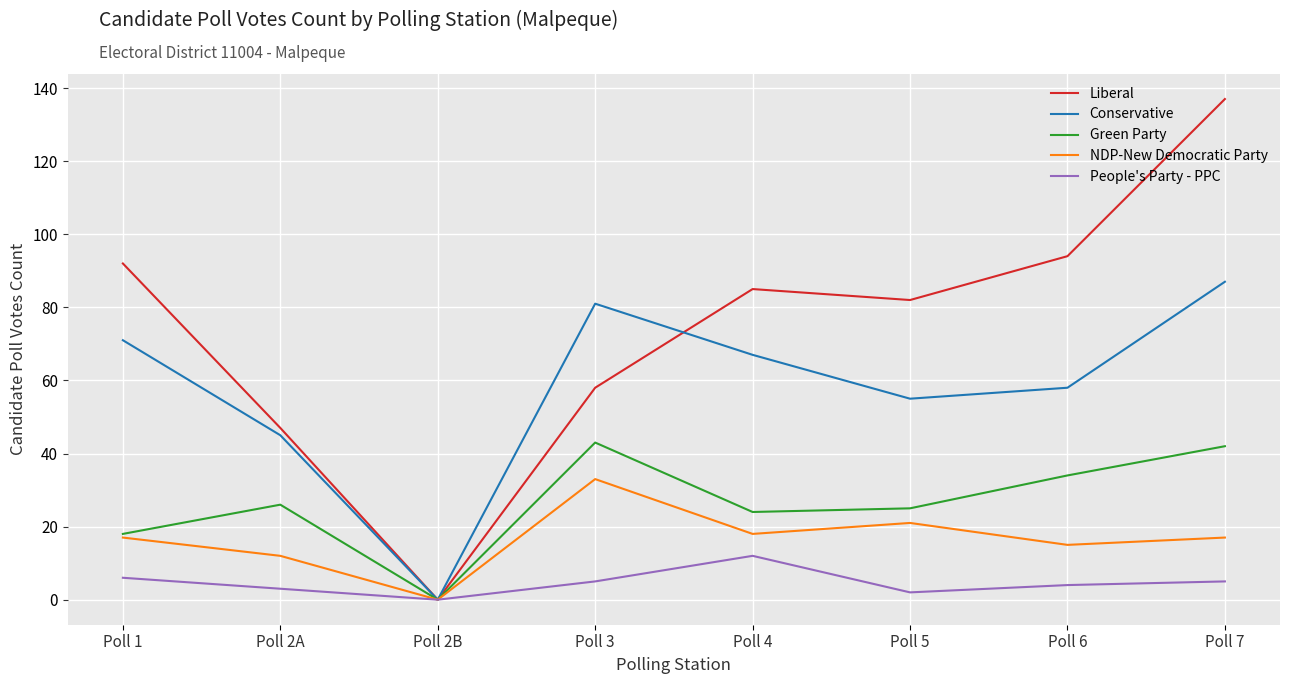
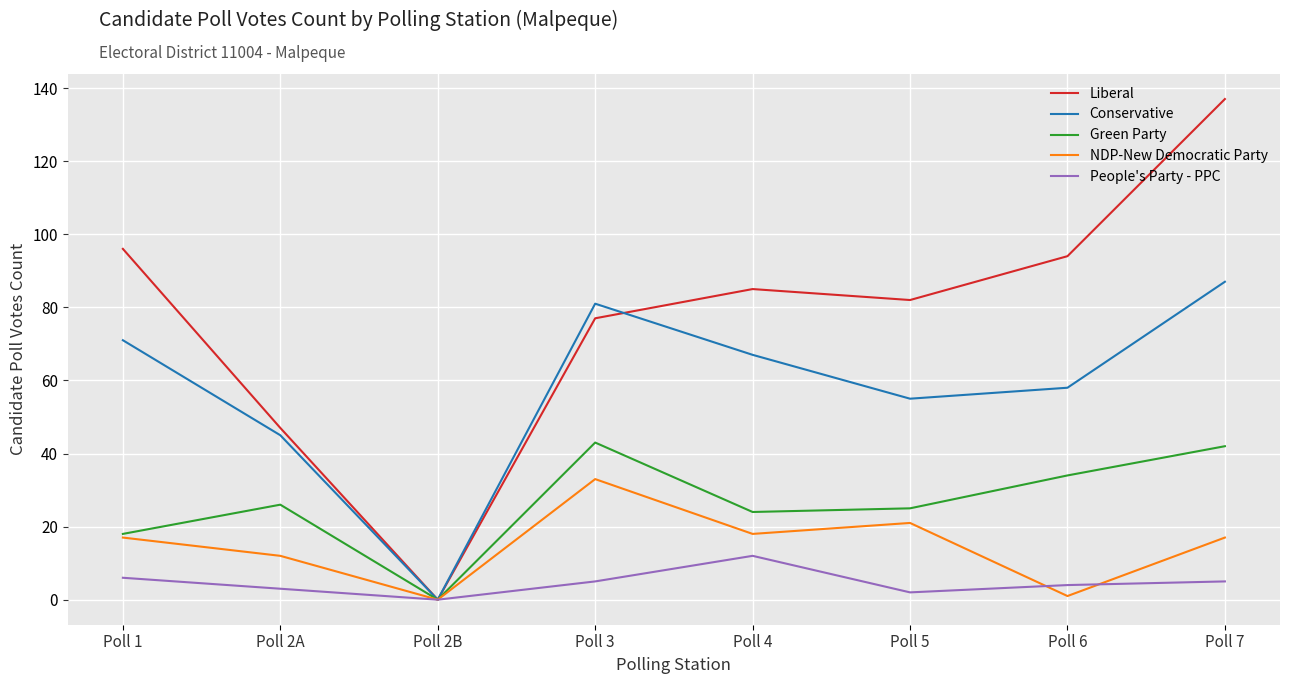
Liberal, Poll 1: 92 -> 96
Liberal, Poll 3: 58 -> 77
NDP-New Democratic Party, Poll 6: 15 -> 1
